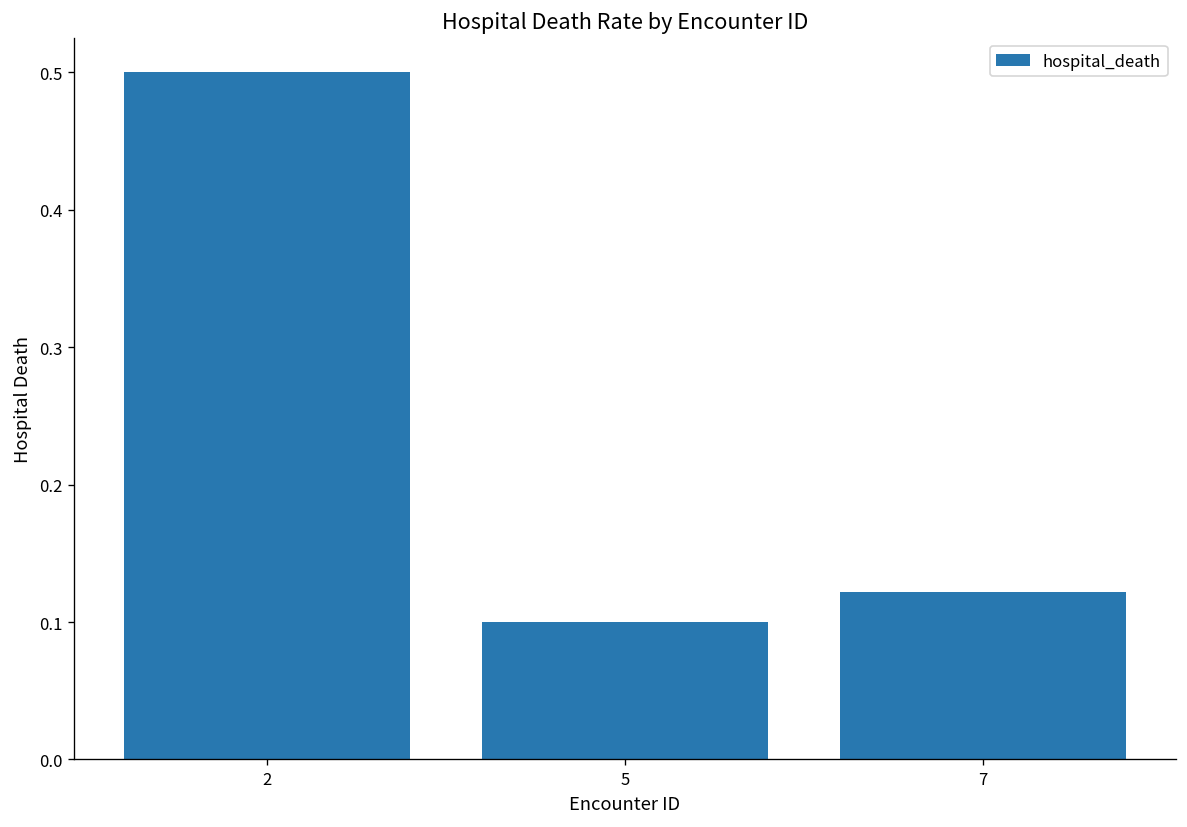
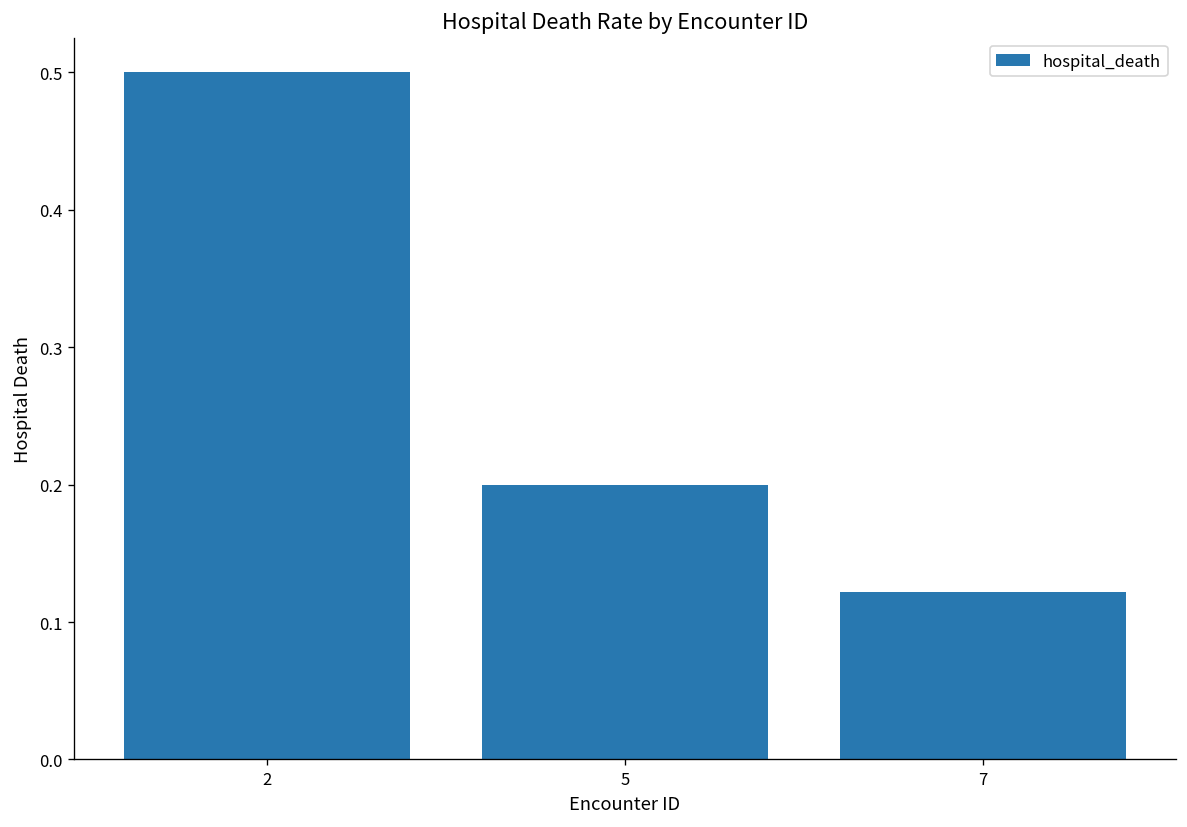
5: 0.1 -> 0.2
